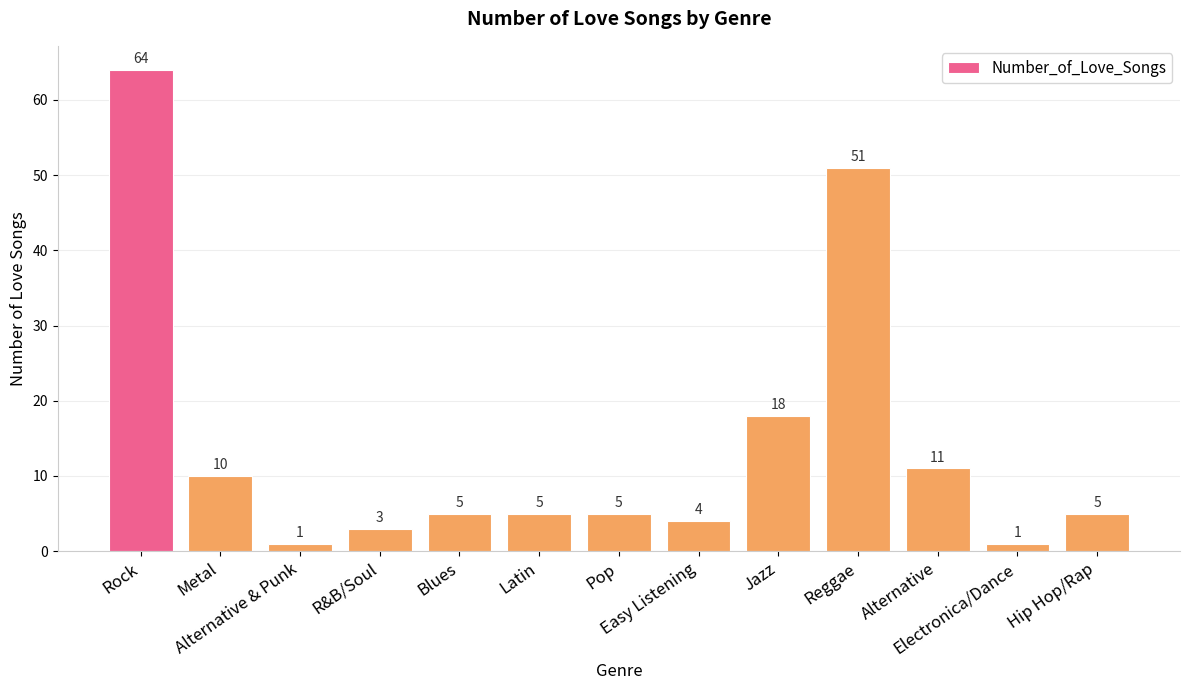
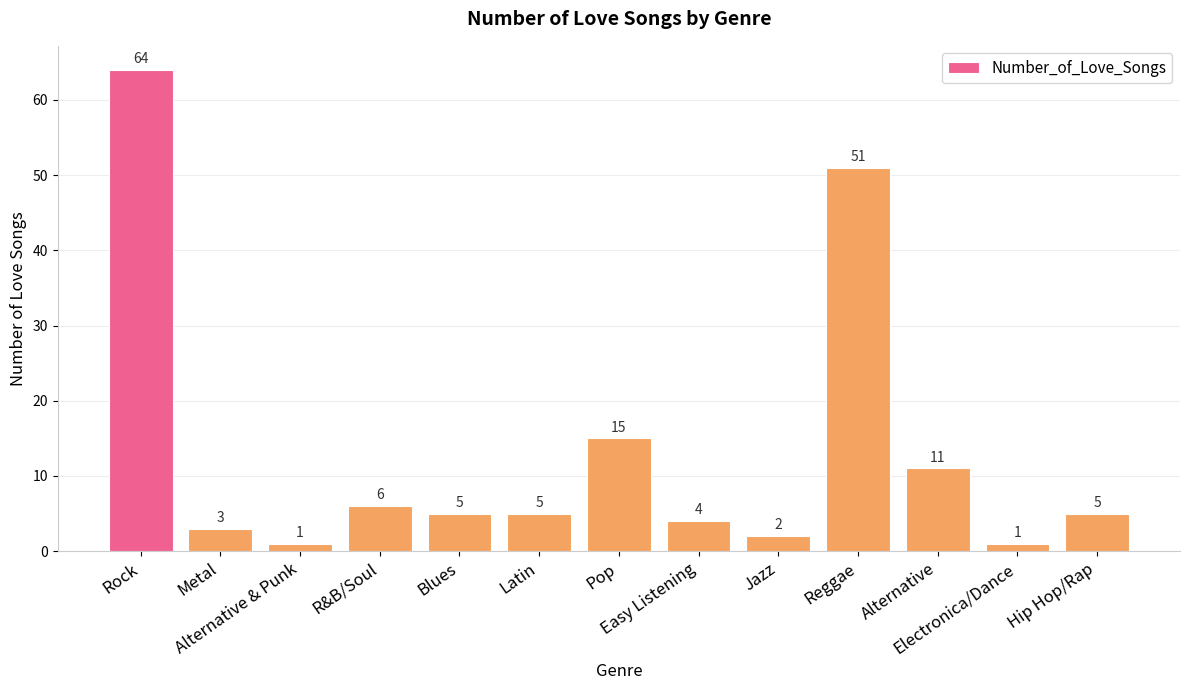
Metal: 10 -> 3
R&B/Soul: 3 -> 6
Pop: 5 -> 15
Jazz: 18 -> 2
